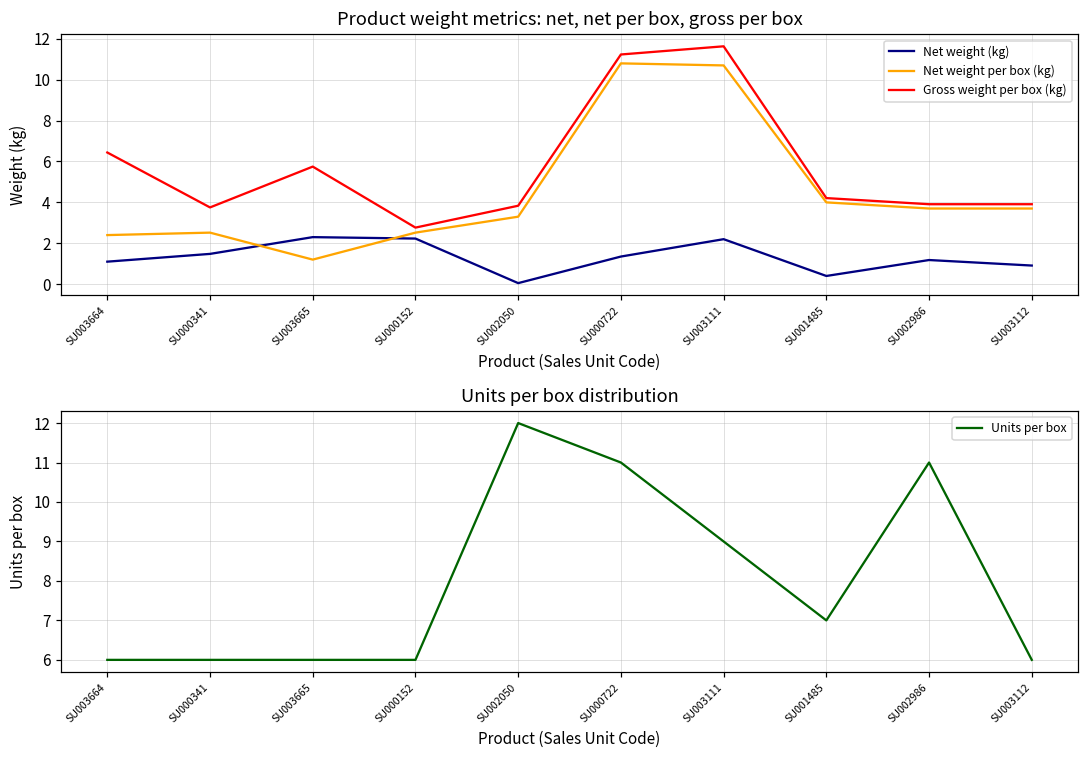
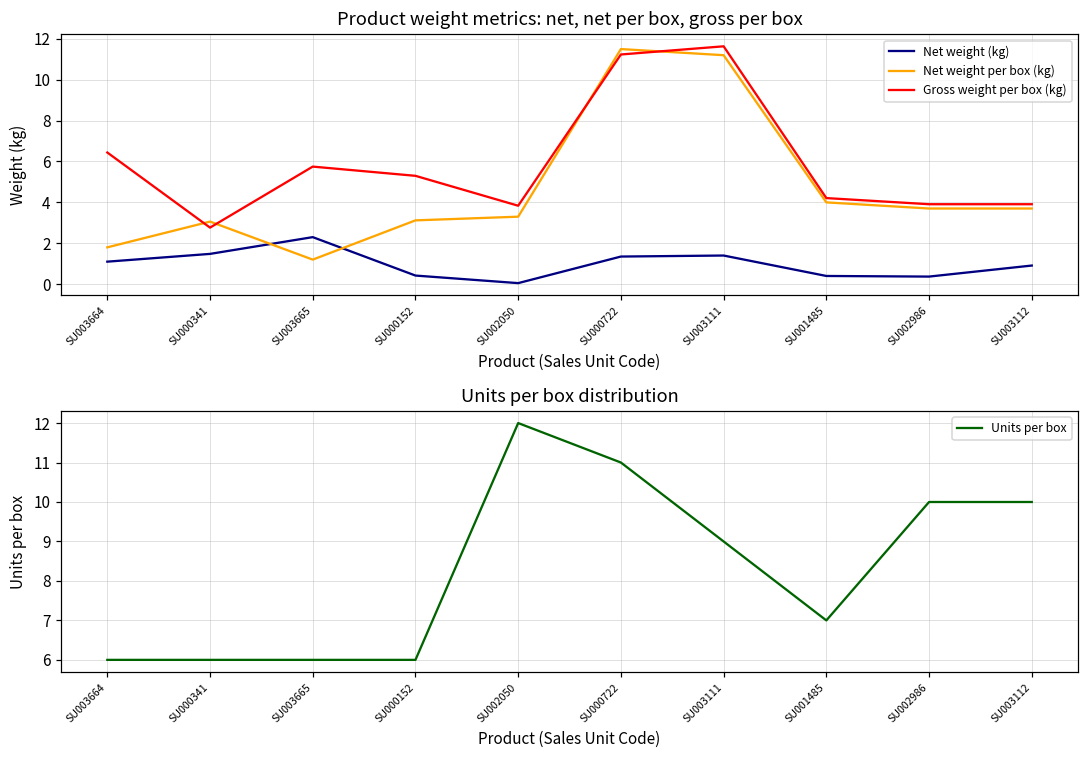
Product weight metrics: net, net per box, gross per box, Net weight per box (kg), SU003664: 2.4 -> 1.8
Product weight metrics: net, net per box, gross per box, Net weight per box (kg), SU000341: 2.5 -> 3.1
Product weight metrics: net, net per box, gross per box, Gross weight per box (kg), SU000341: 3.8 -> 2.8
Product weight metrics: net, net per box, gross per box, Net weight (kg), SU000152: 2.2 -> 0.4
Product weight metrics: net, net per box, gross per box, Net weight per box (kg), SU000152: 2.5 -> 3.1
Product weight metrics: net, net per box, gross per box, Gross weight per box (kg), SU000152: 2.8 -> 5.3
Product weight metrics: net, net per box, gross per box, Net weight per box (kg), SU000722: 10.8 -> 11.5
Product weight metrics: net, net per box, gross per box, Net weight (kg), SU003111: 2.2 -> 1.4
Product weight metrics: net, net per box, gross per box, Net weight per box (kg), SU003111: 10.7 -> 11.2
Product weight metrics: net, net per box, gross per box, Net weight (kg), SU002986: 1.2 -> 0.4
Units per box distribution, SU002986: 11 -> 10
Units per box distribution, SU003112: 6 -> 10
